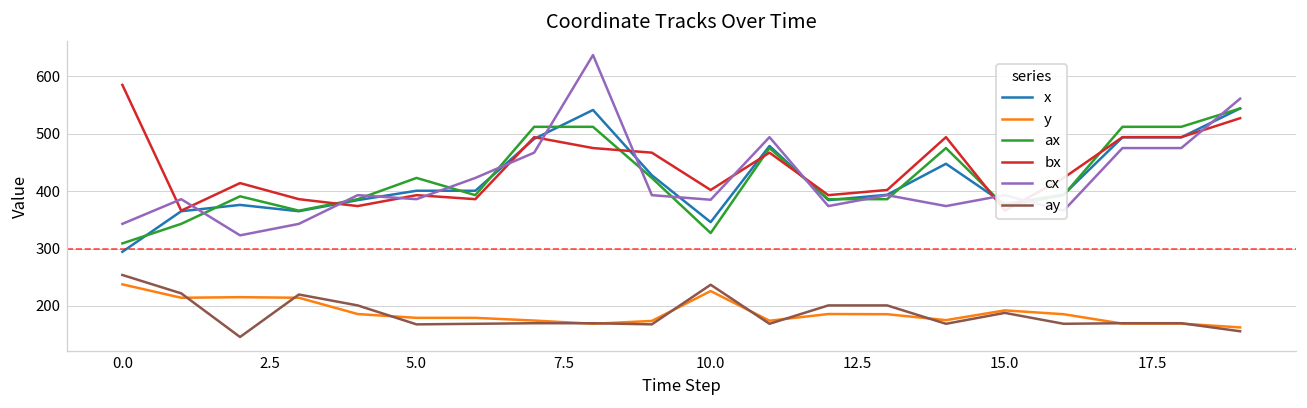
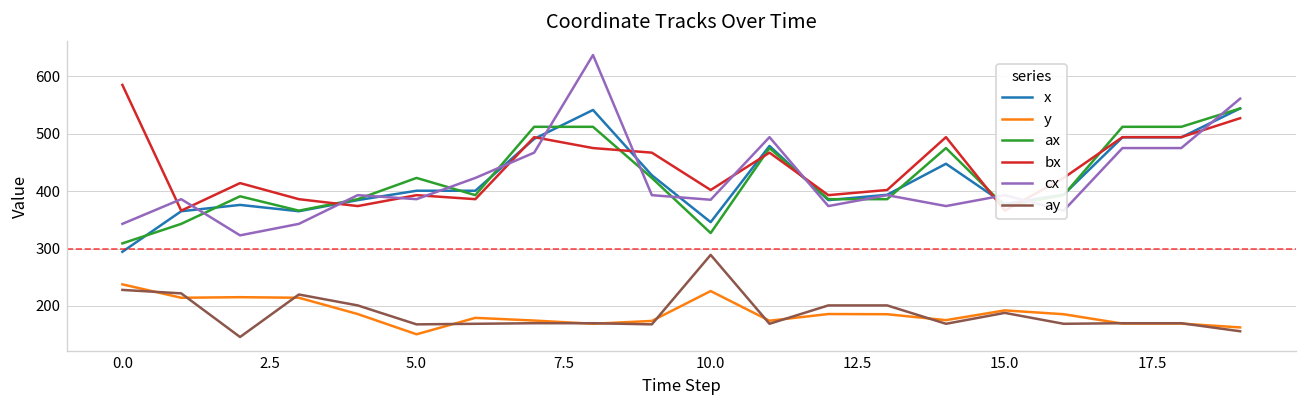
ay, 0.0: 250 -> 230
y, 5.0: 180 -> 150
ay, 10.0: 240 -> 290
